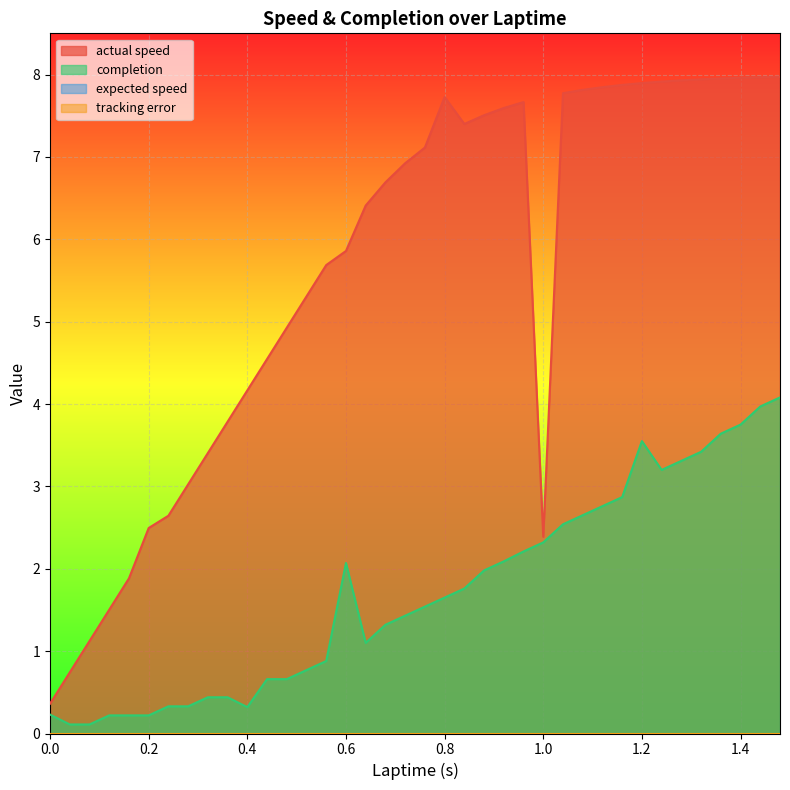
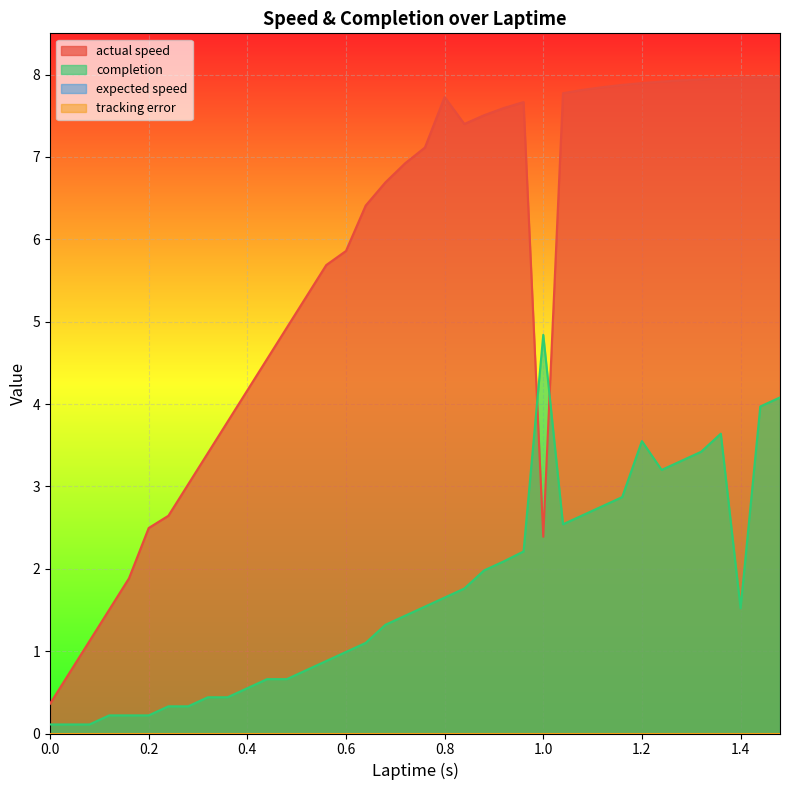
completion, 0.0: 0.2 -> 0.1
completion, 0.4: 0.3 -> 0.6
completion, 0.6: 2.1 -> 1.0
completion, 1.0: 2.3 -> 4.8
completion, 1.4: 3.8 -> 1.5
